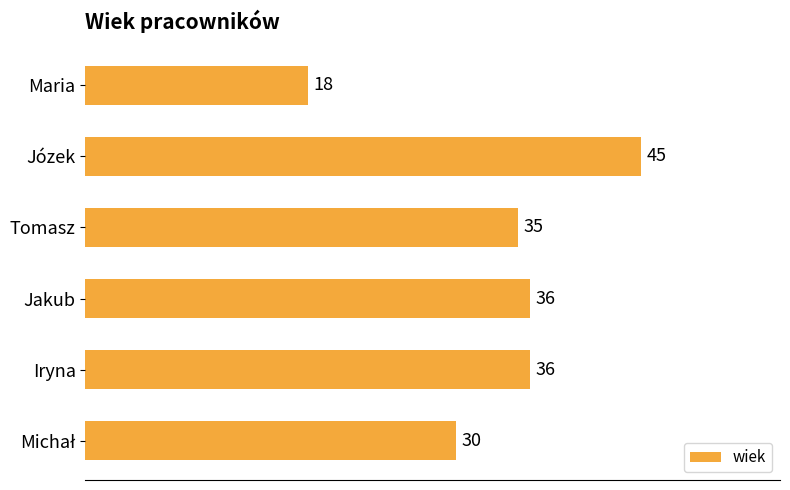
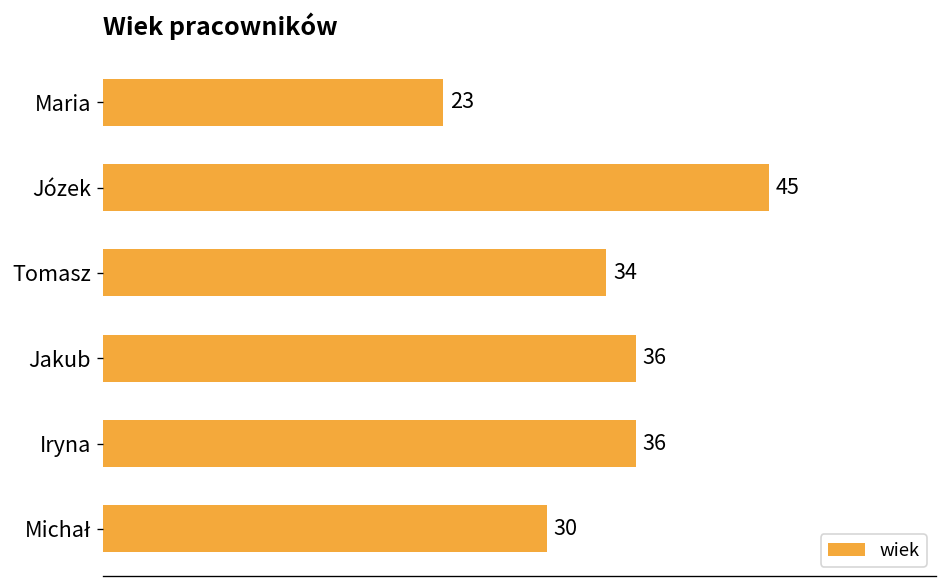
Maria: 18 -> 23
Tomasz: 35 -> 34
